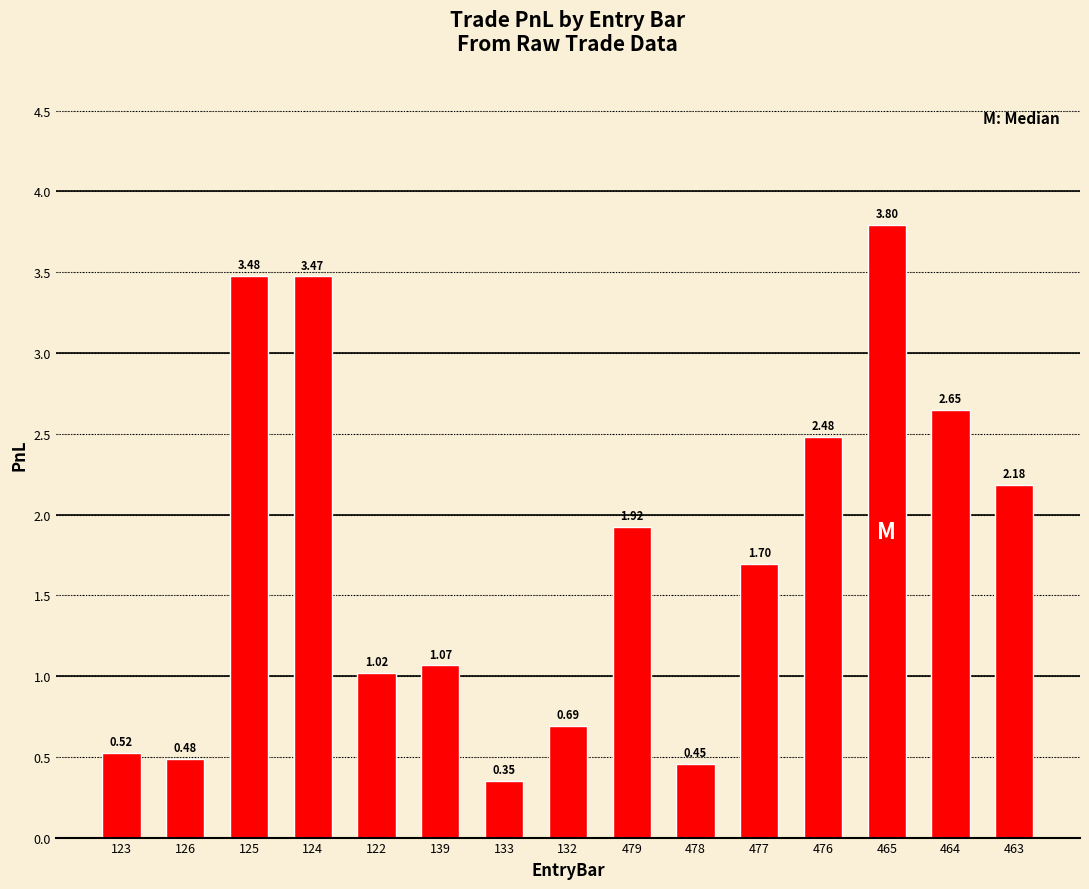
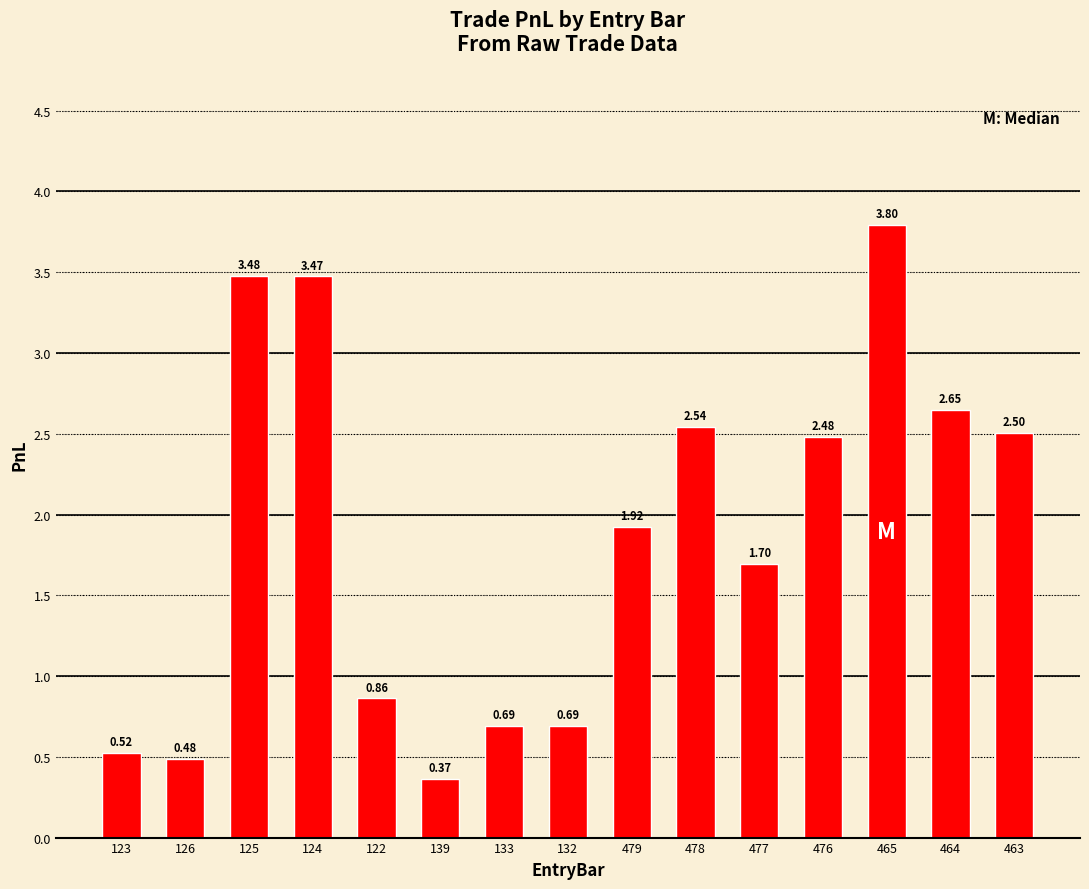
122: 1.02 -> 0.86
139: 1.07 -> 0.37
133: 0.35 -> 0.69
478: 0.45 -> 2.54
463: 2.18 -> 2.50
